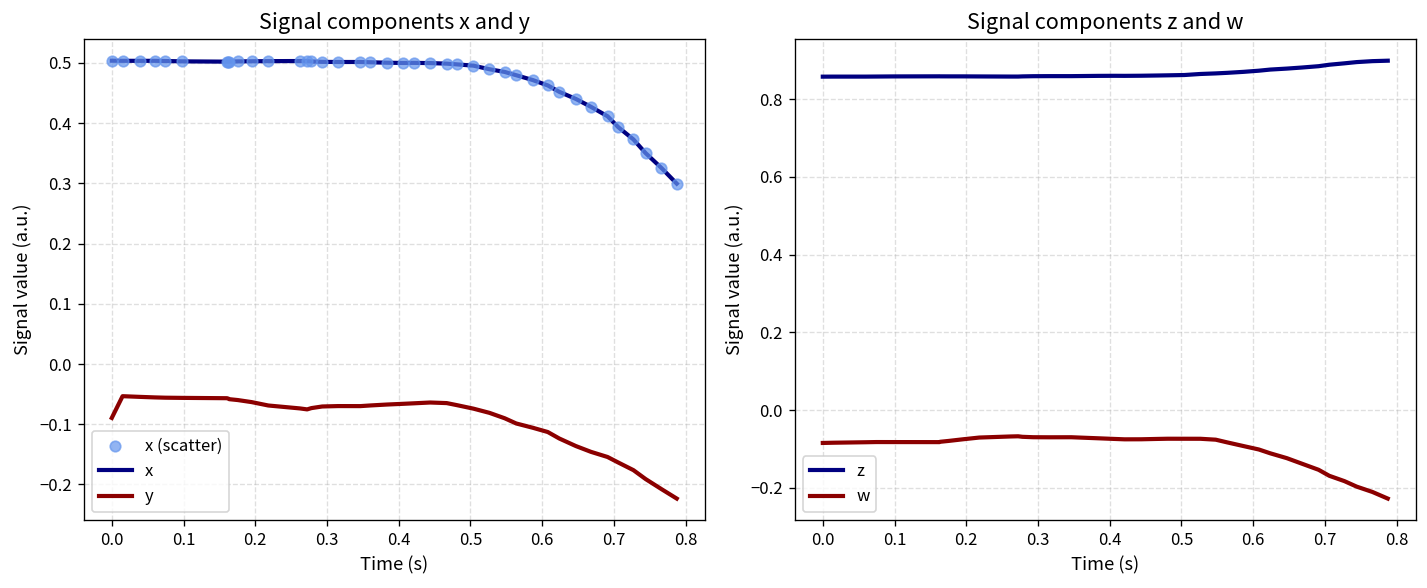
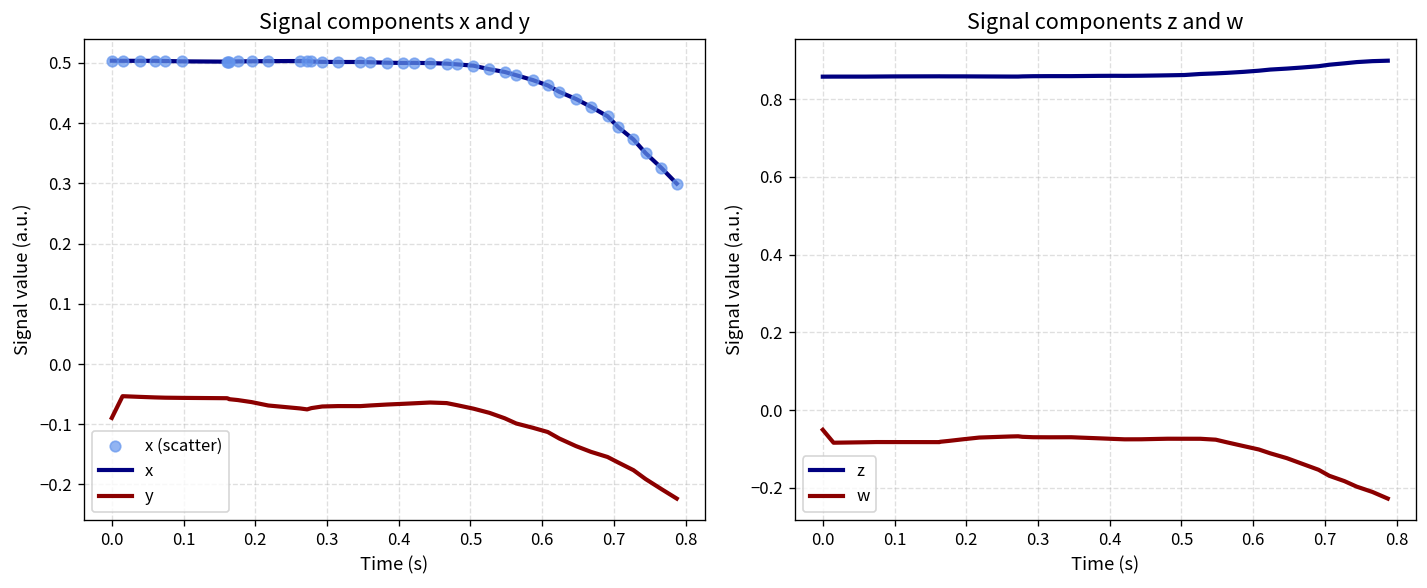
Signal components z and w, w, 0.0: -0.08 -> -0.05
